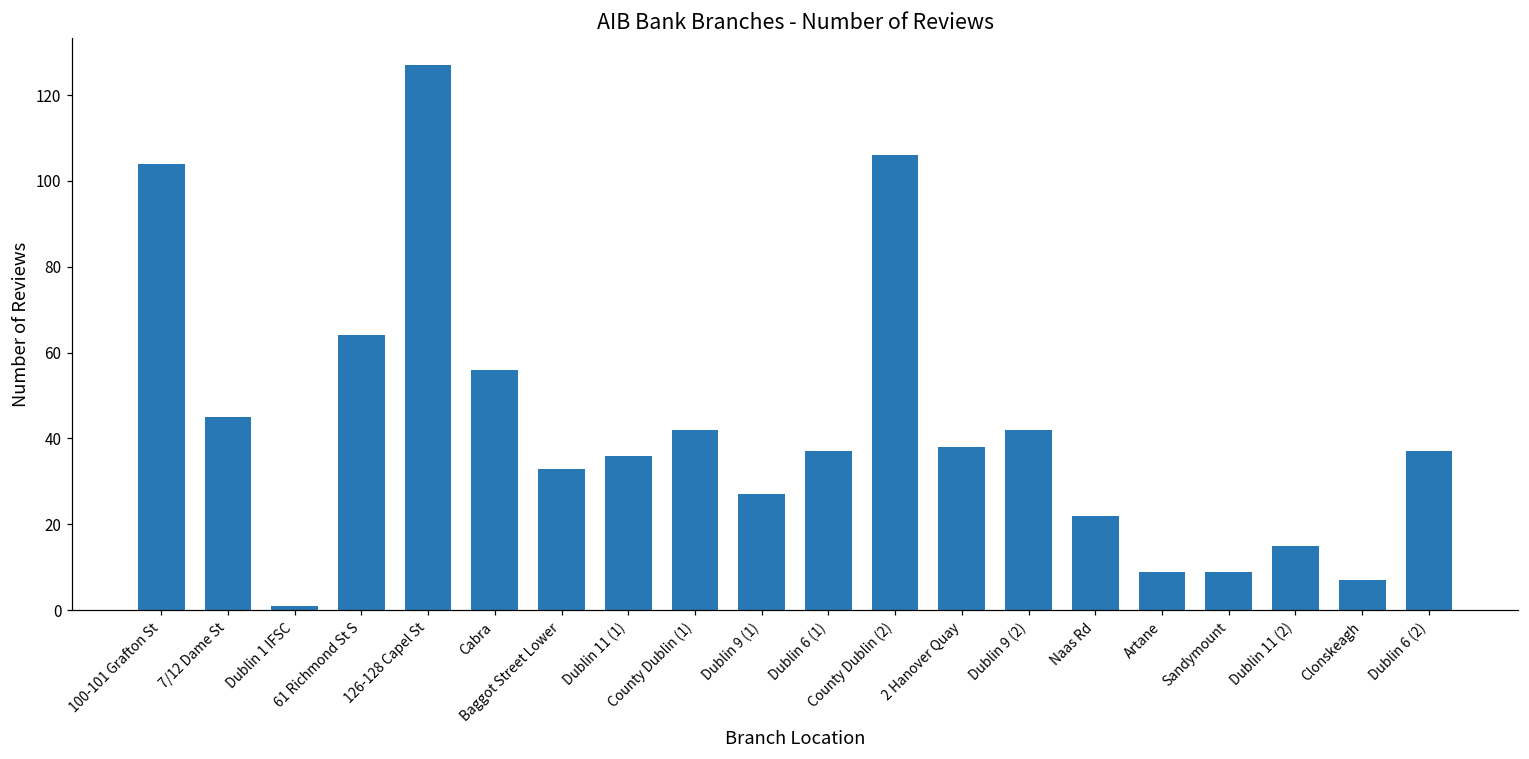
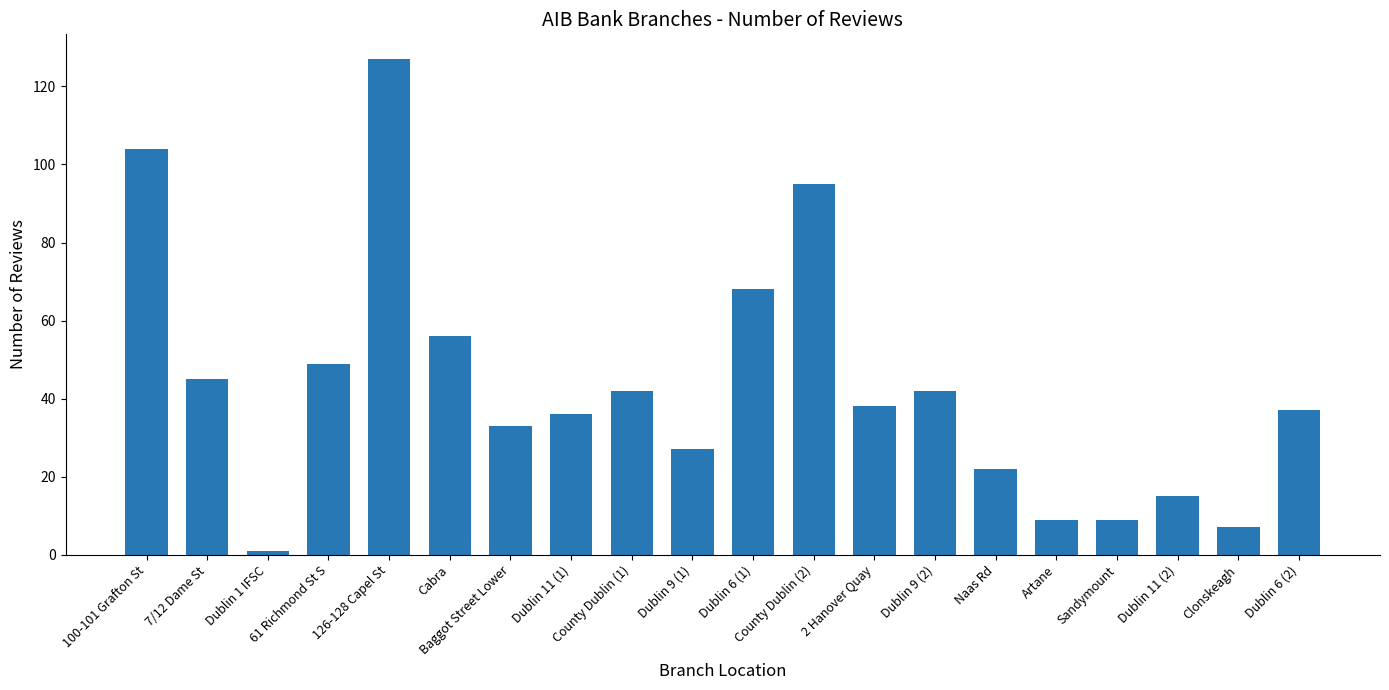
61 Richmond St S: 64 -> 49
Dublin 6 (1): 37 -> 68
County Dublin (2): 106 -> 95
